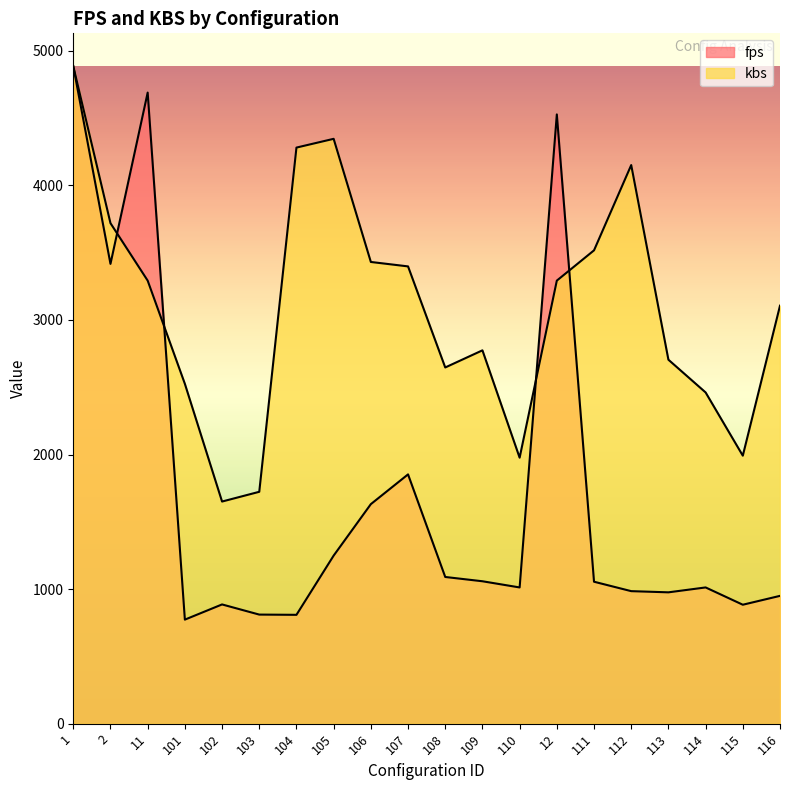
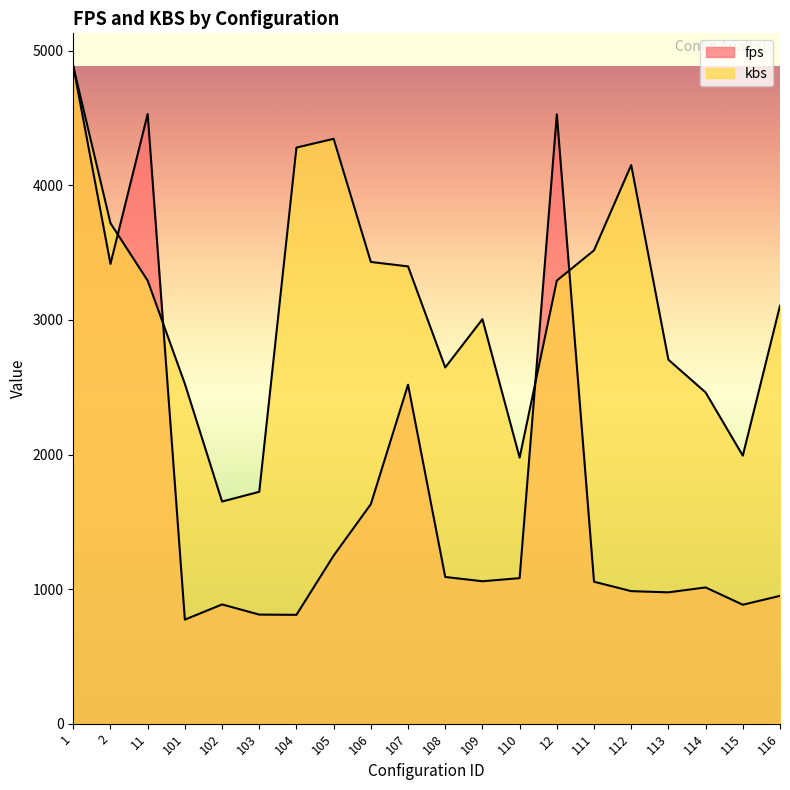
fps, 11: 4690 -> 4530
fps, 107: 1850 -> 2520
kbs, 109: 2770 -> 3010
fps, 110: 1010 -> 1080
